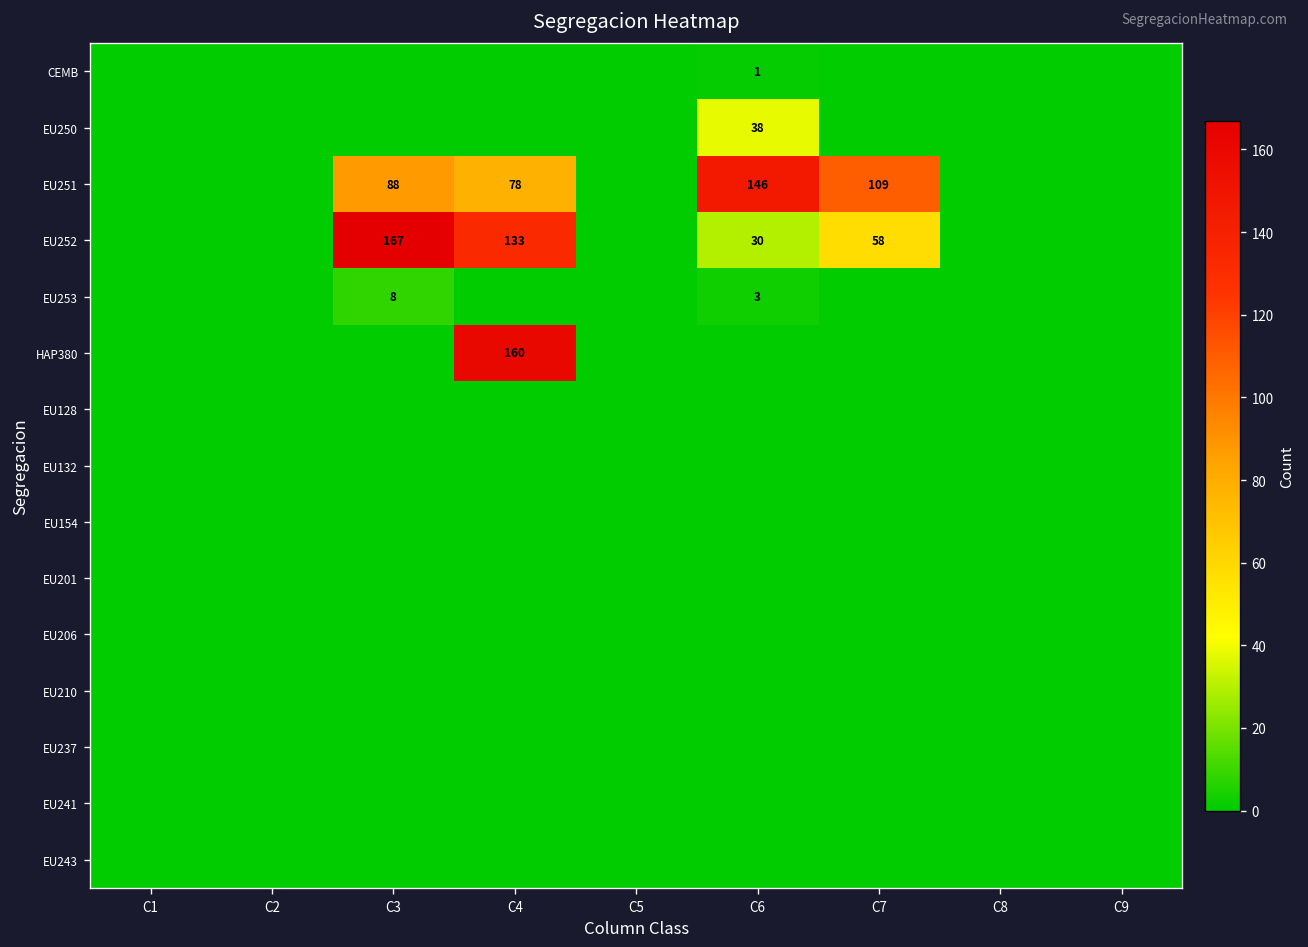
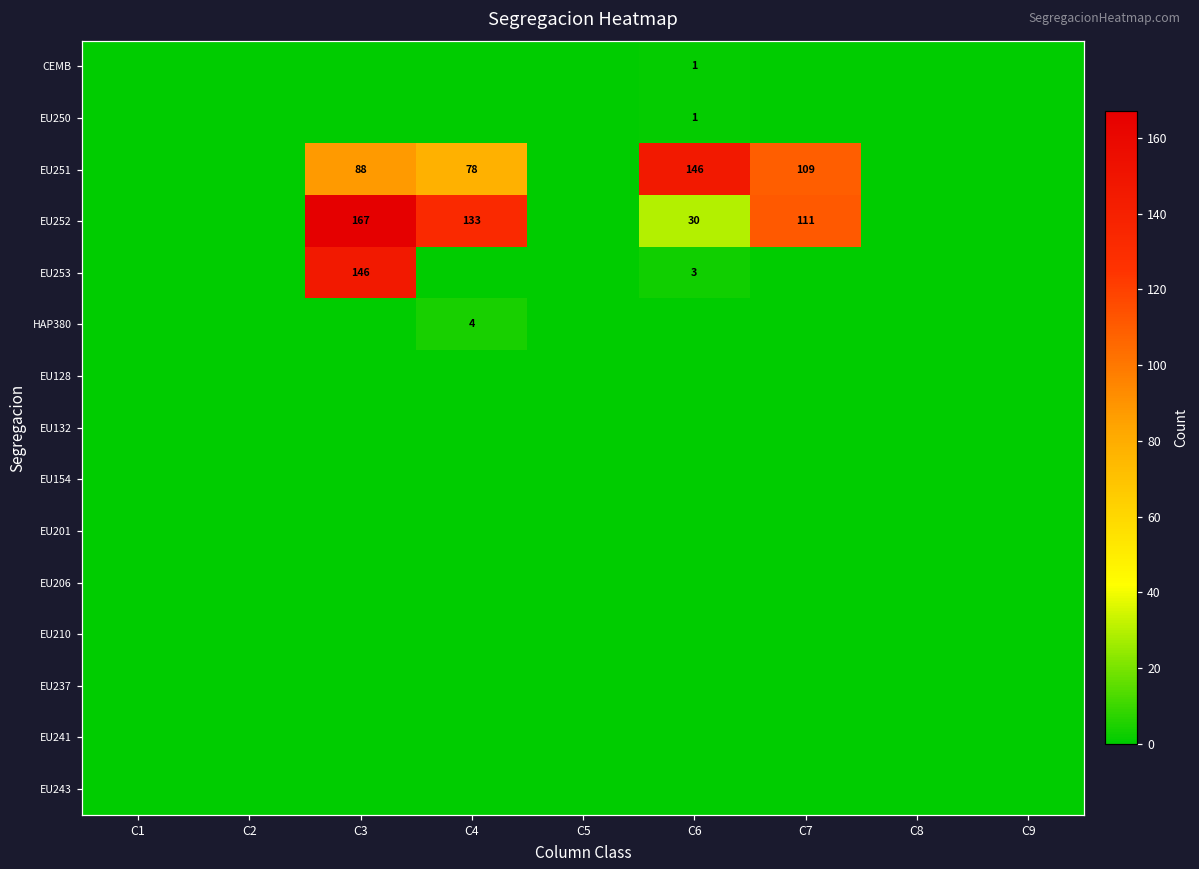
EU250, C6: 38 -> 1
EU252, C7: 58 -> 111
EU253, C3: 8 -> 146
HAP380, C4: 160 -> 4
